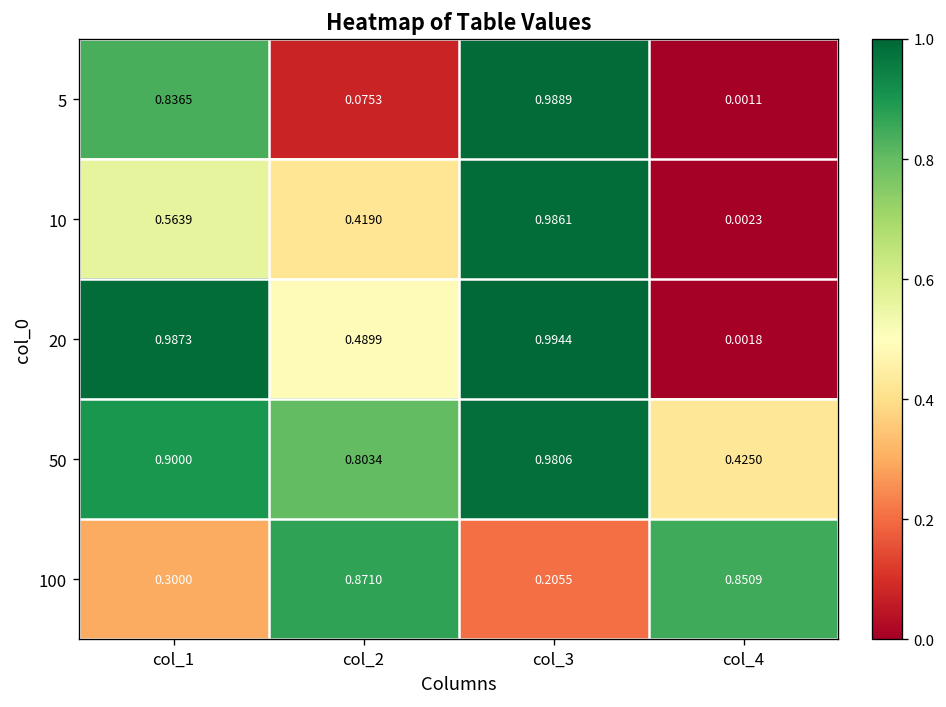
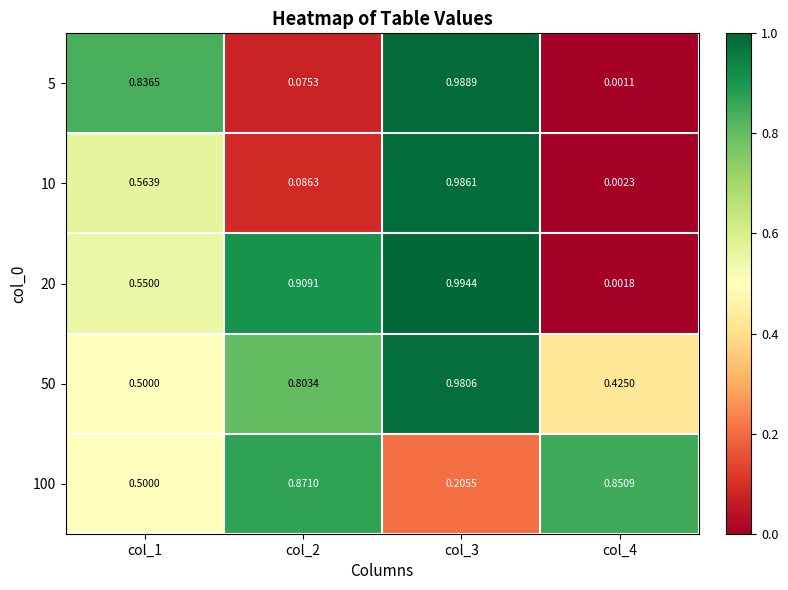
10, col_2: 0.4190 -> 0.0863
20, col_1: 0.9873 -> 0.5500
20, col_2: 0.4899 -> 0.9091
50, col_1: 0.9000 -> 0.5000
100, col_1: 0.3000 -> 0.5000
